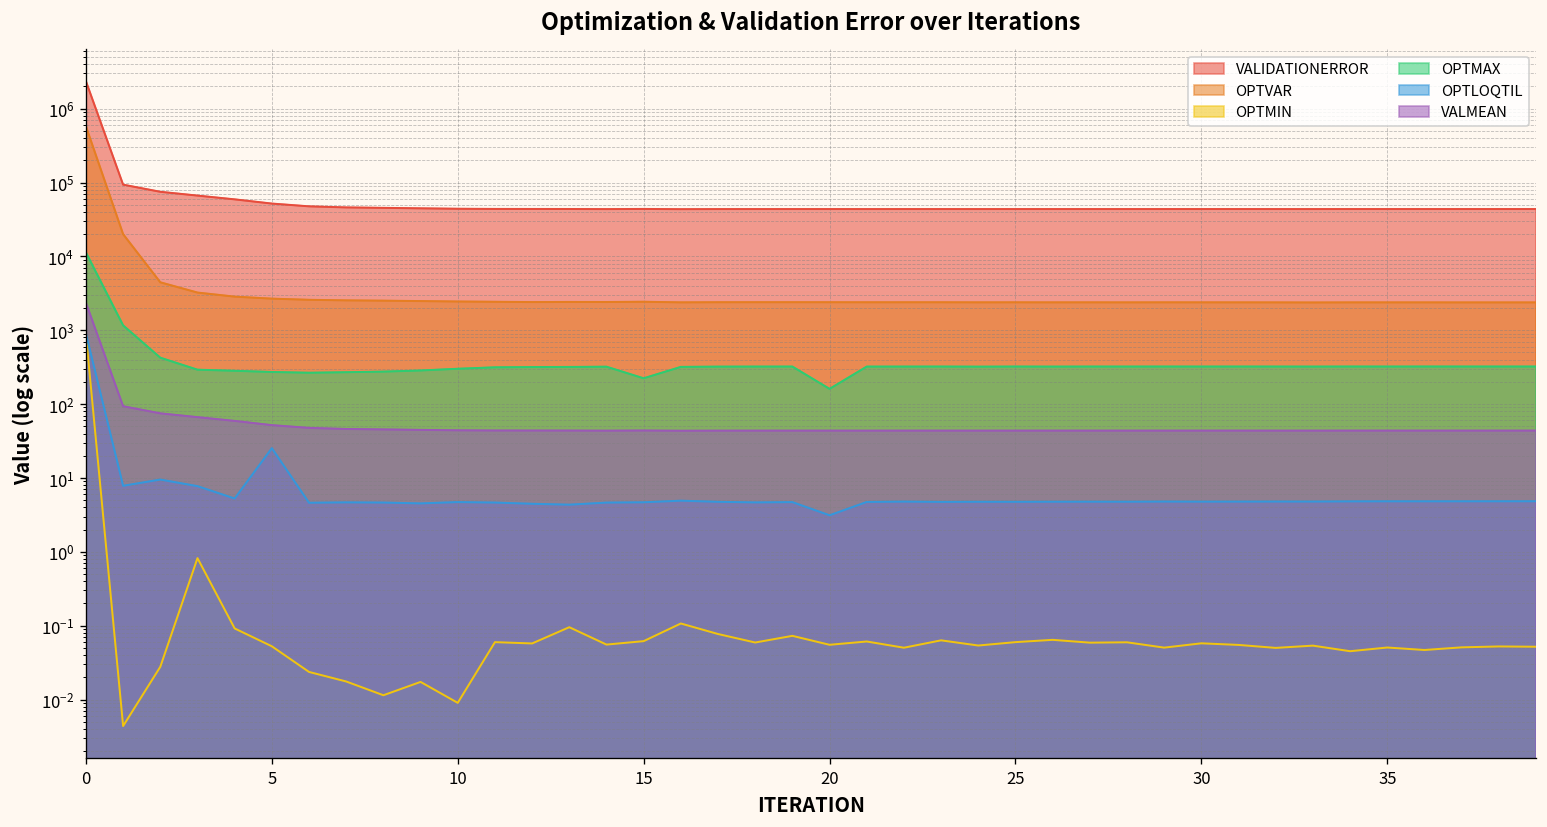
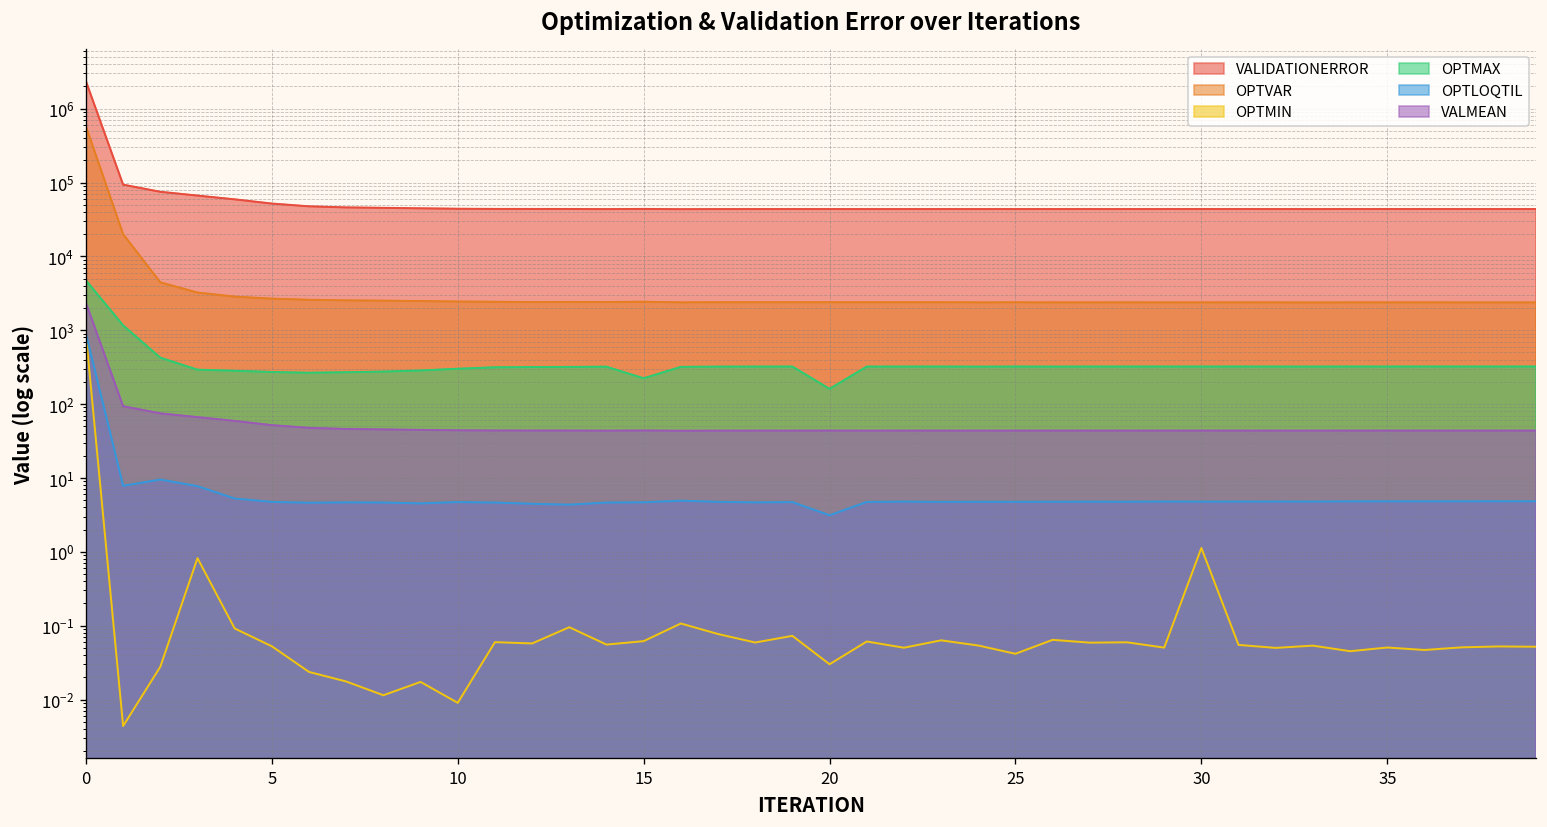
OPTMAX, 0: 11000 -> 5000
OPTLOQTIL, 5: 25 -> 5
OPTMIN, 20: 0.06 -> 0.03
OPTMIN, 25: 0.06 -> 0.04
OPTMIN, 30: 0.06 -> 1.1
